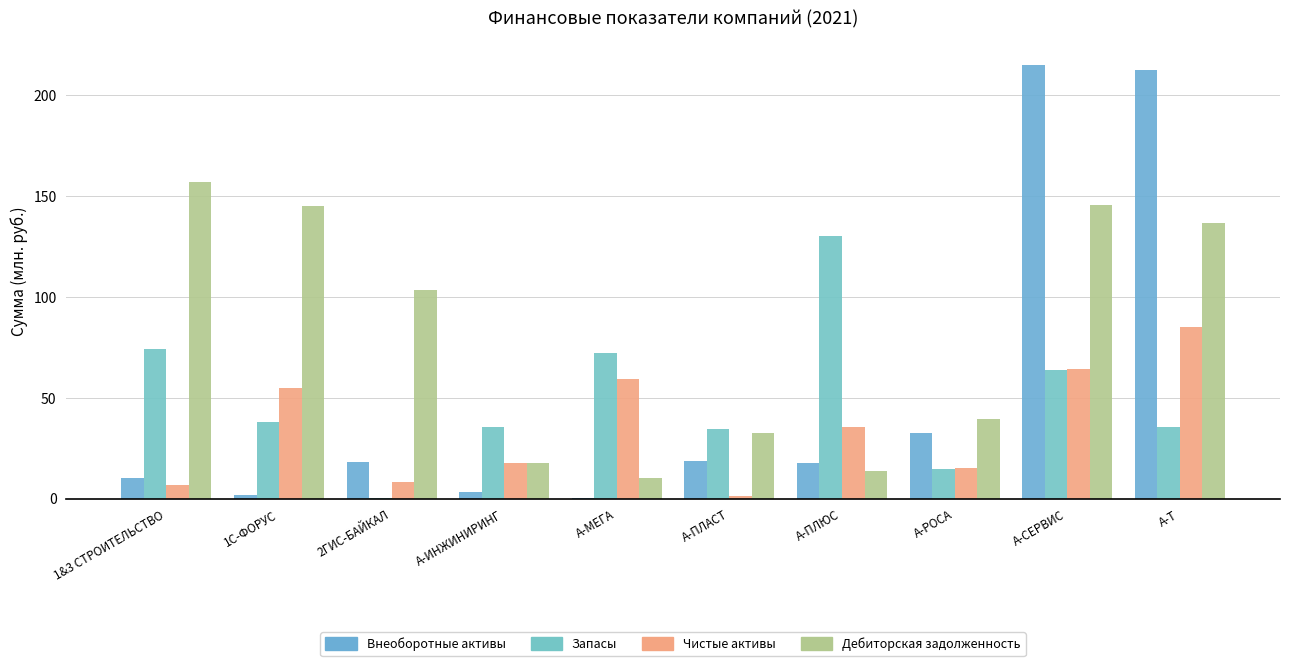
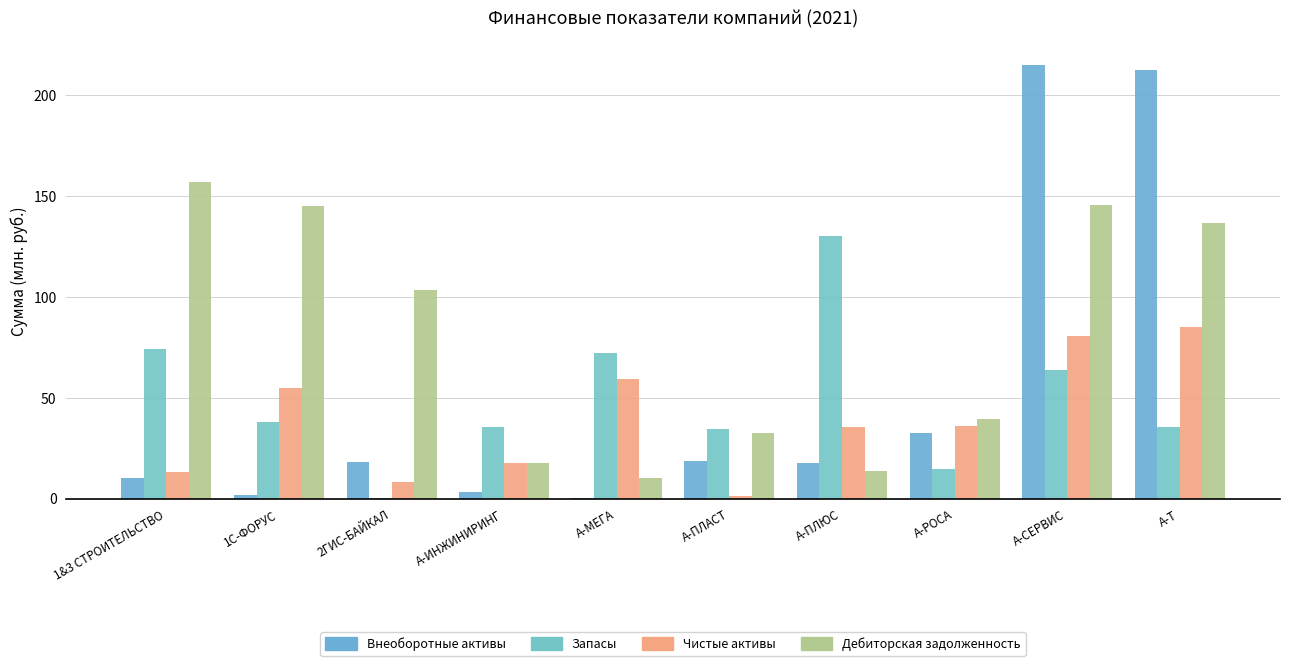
Чистые активы, 1&3 СТРОИТЕЛЬСТВО: 7 -> 13
Чистые активы, А-РОСА: 15 -> 36
Чистые активы, А-СЕРВИС: 64 -> 81
